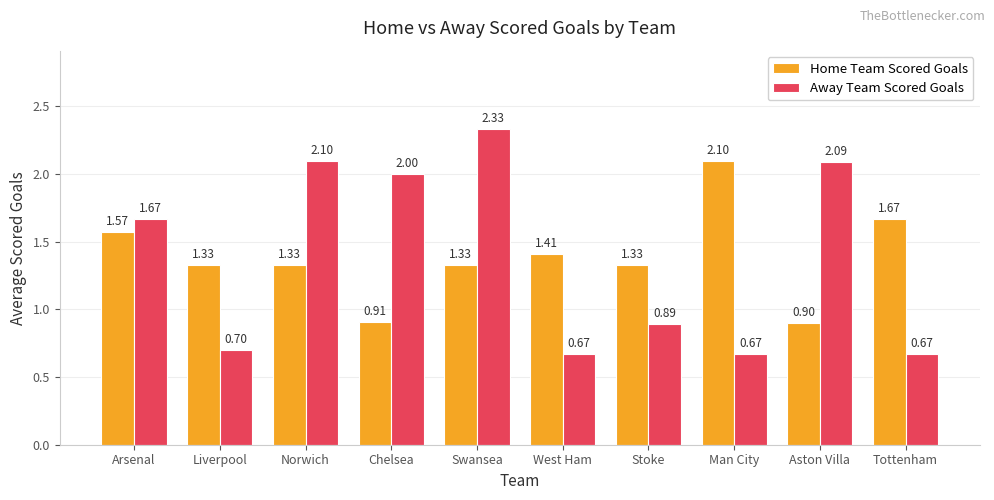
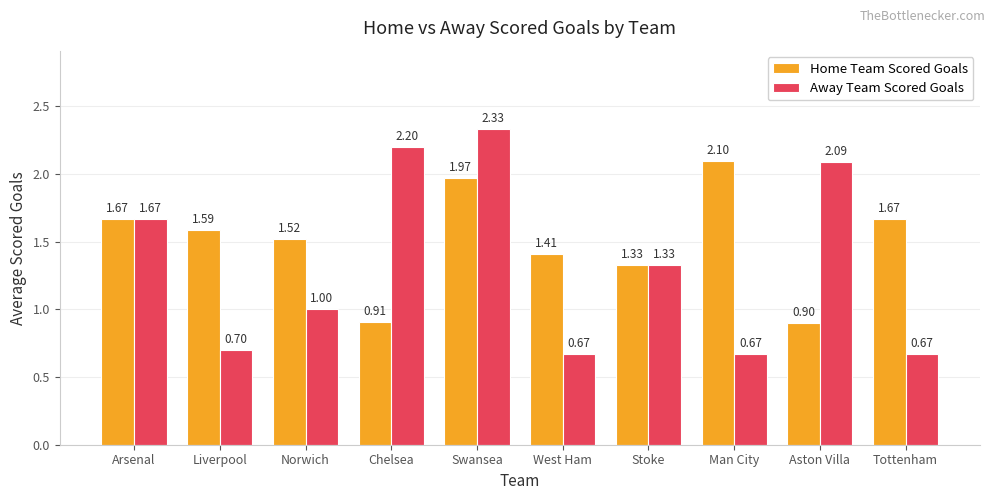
Home Team Scored Goals, Arsenal: 1.57 -> 1.67
Home Team Scored Goals, Liverpool: 1.33 -> 1.59
Home Team Scored Goals, Norwich: 1.33 -> 1.52
Away Team Scored Goals, Norwich: 2.10 -> 1.00
Away Team Scored Goals, Chelsea: 2.00 -> 2.20
Home Team Scored Goals, Swansea: 1.33 -> 1.97
Away Team Scored Goals, Stoke: 0.89 -> 1.33
